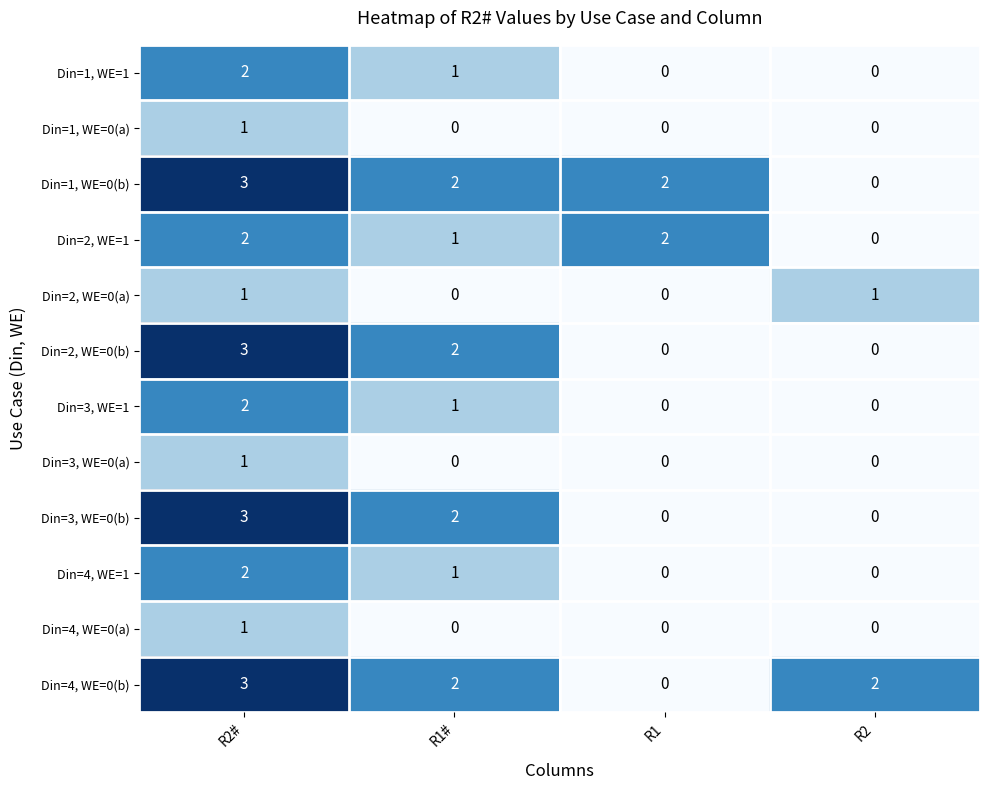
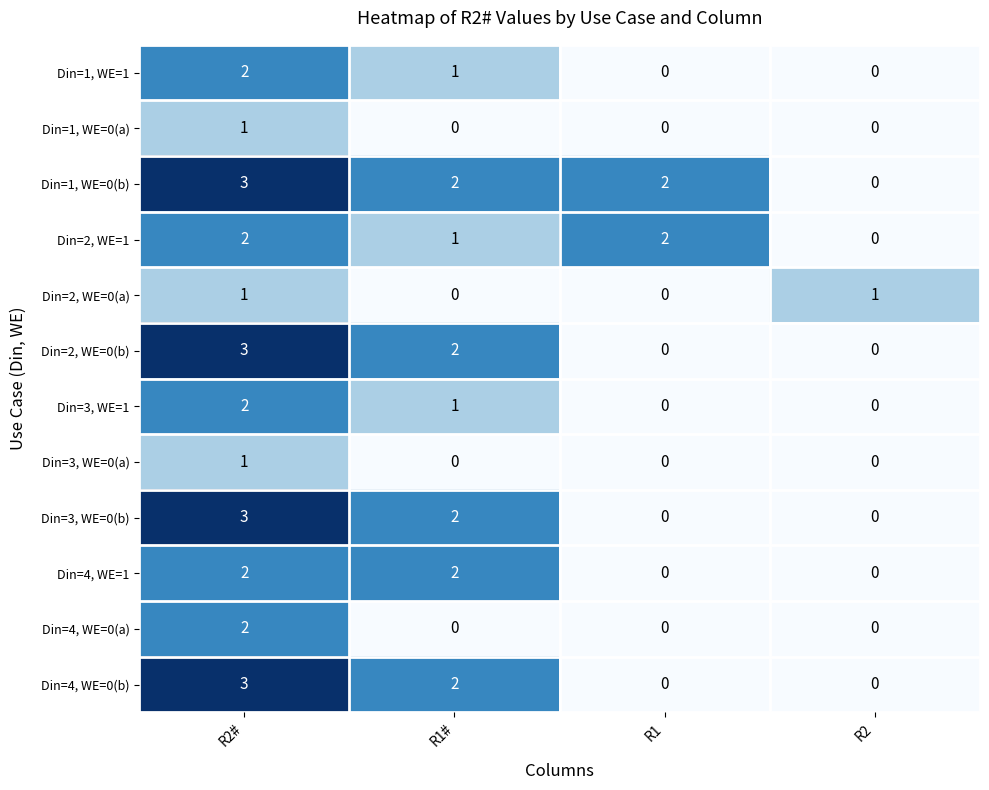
Din=4, WE=1, R1#: 1 -> 2
Din=4, WE=0(a), R2#: 1 -> 2
Din=4, WE=0(b), R2: 2 -> 0
